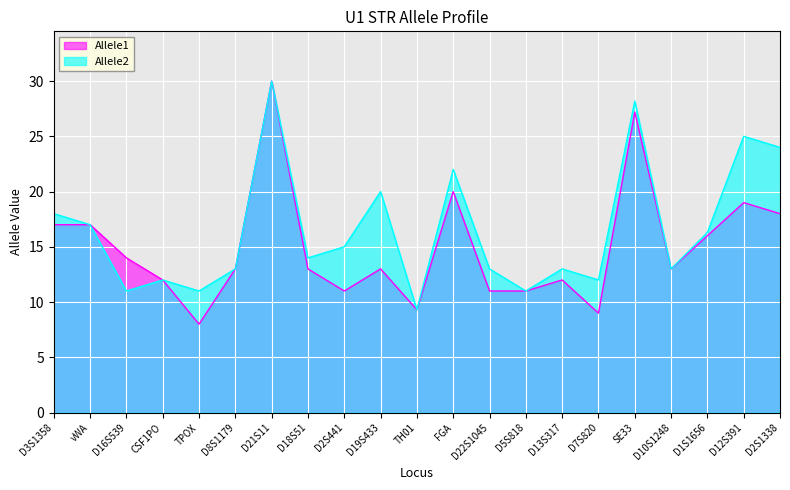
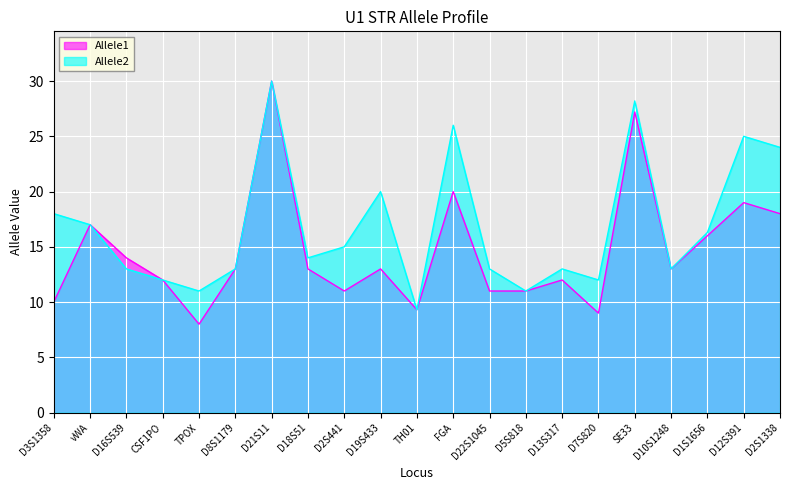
Allele1, D3S1358: 17 -> 10
Allele2, D16S539: 11 -> 13
Allele2, FGA: 22 -> 26
